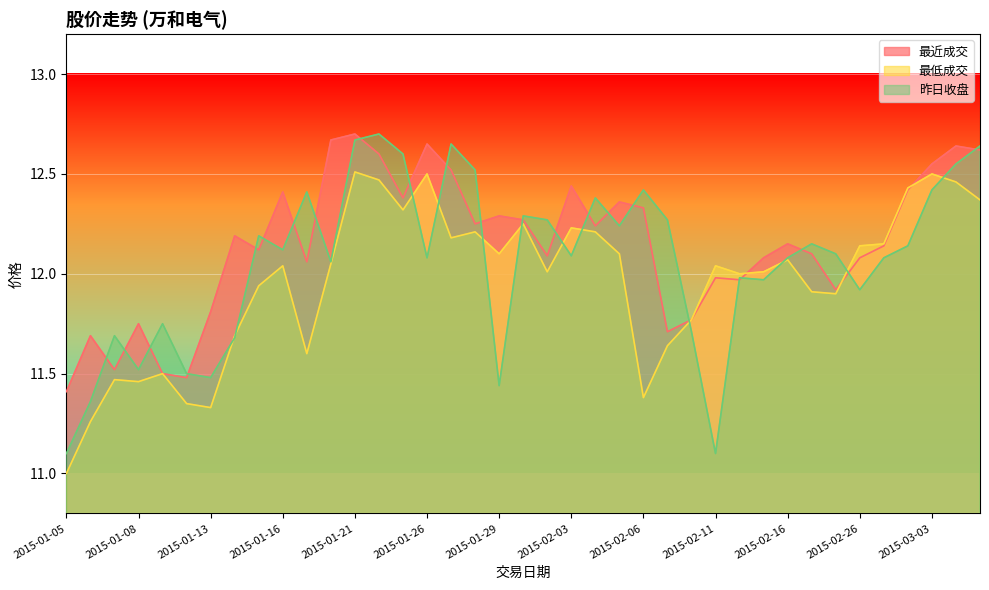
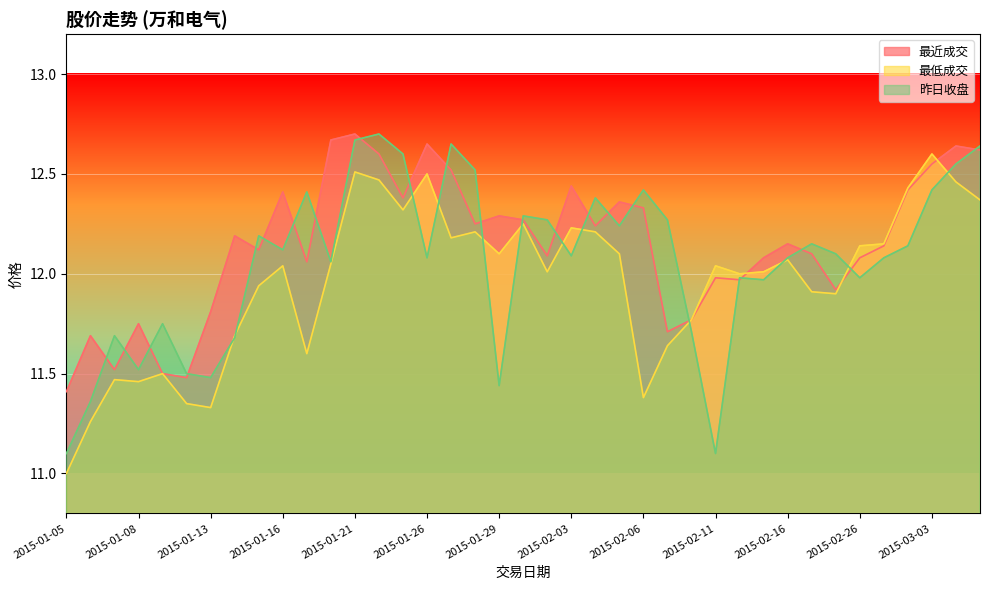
昨日收盘, 2015-02-26: 11.92 -> 11.98
最低成交, 2015-03-03: 12.5 -> 12.6
